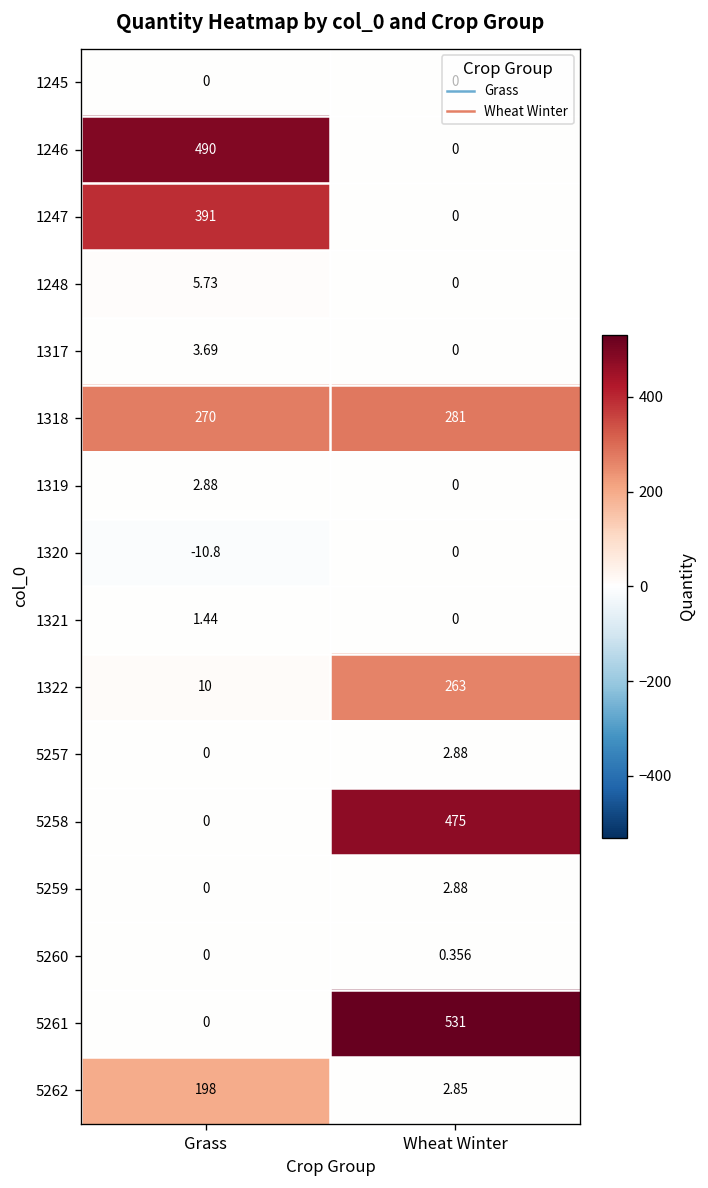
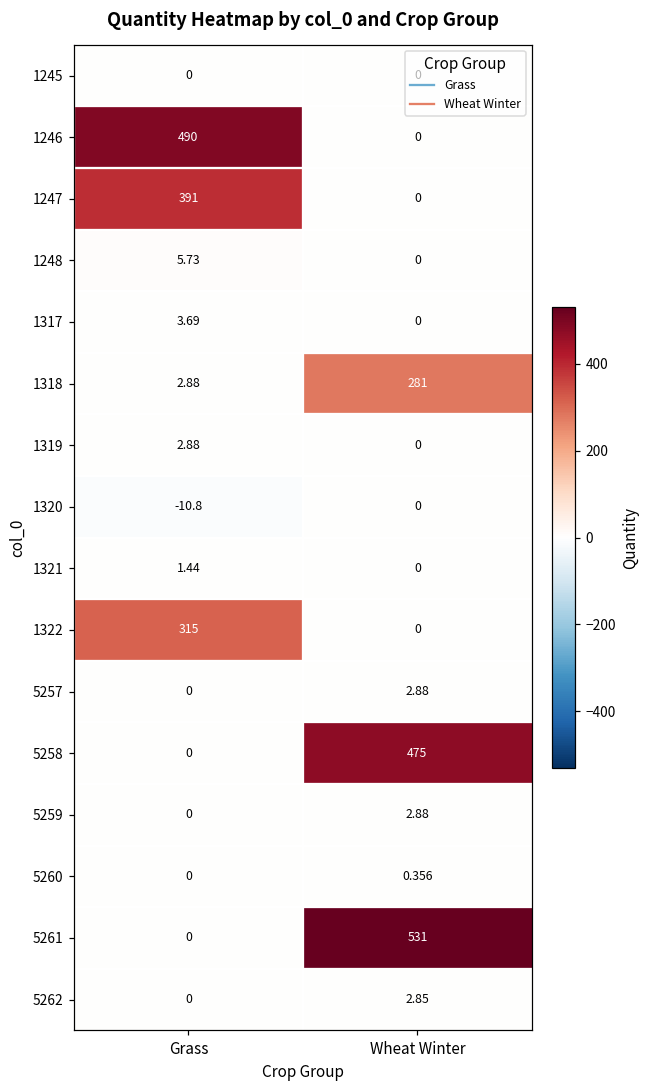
1318, Grass: 270 -> 2.88
1322, Grass: 10 -> 315
1322, Wheat Winter: 263 -> 0
5262, Grass: 198 -> 0
